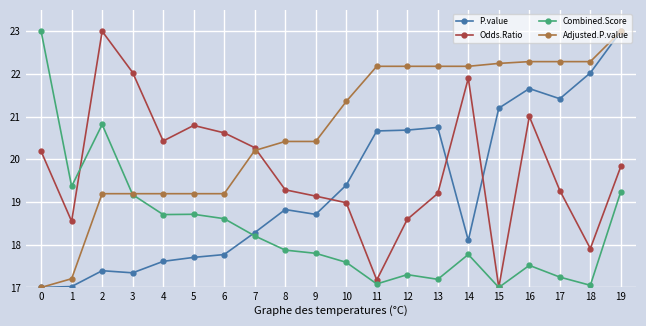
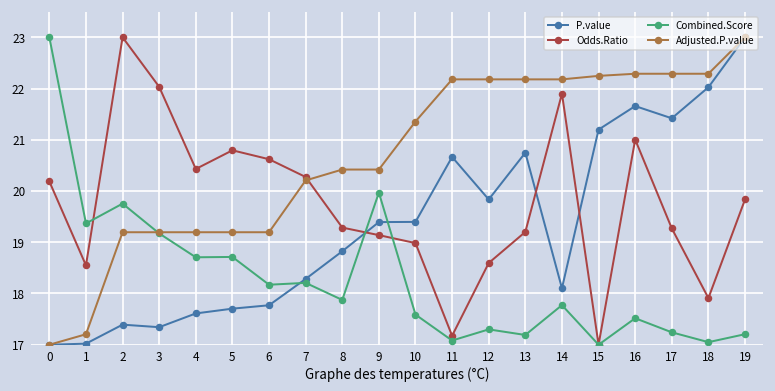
Combined.Score, 2: 20.8 -> 19.8
Combined.Score, 6: 18.6 -> 18.2
P.value, 9: 18.7 -> 19.4
Combined.Score, 9: 17.8 -> 20.0
P.value, 12: 20.7 -> 19.8
Combined.Score, 19: 19.2 -> 17.2
